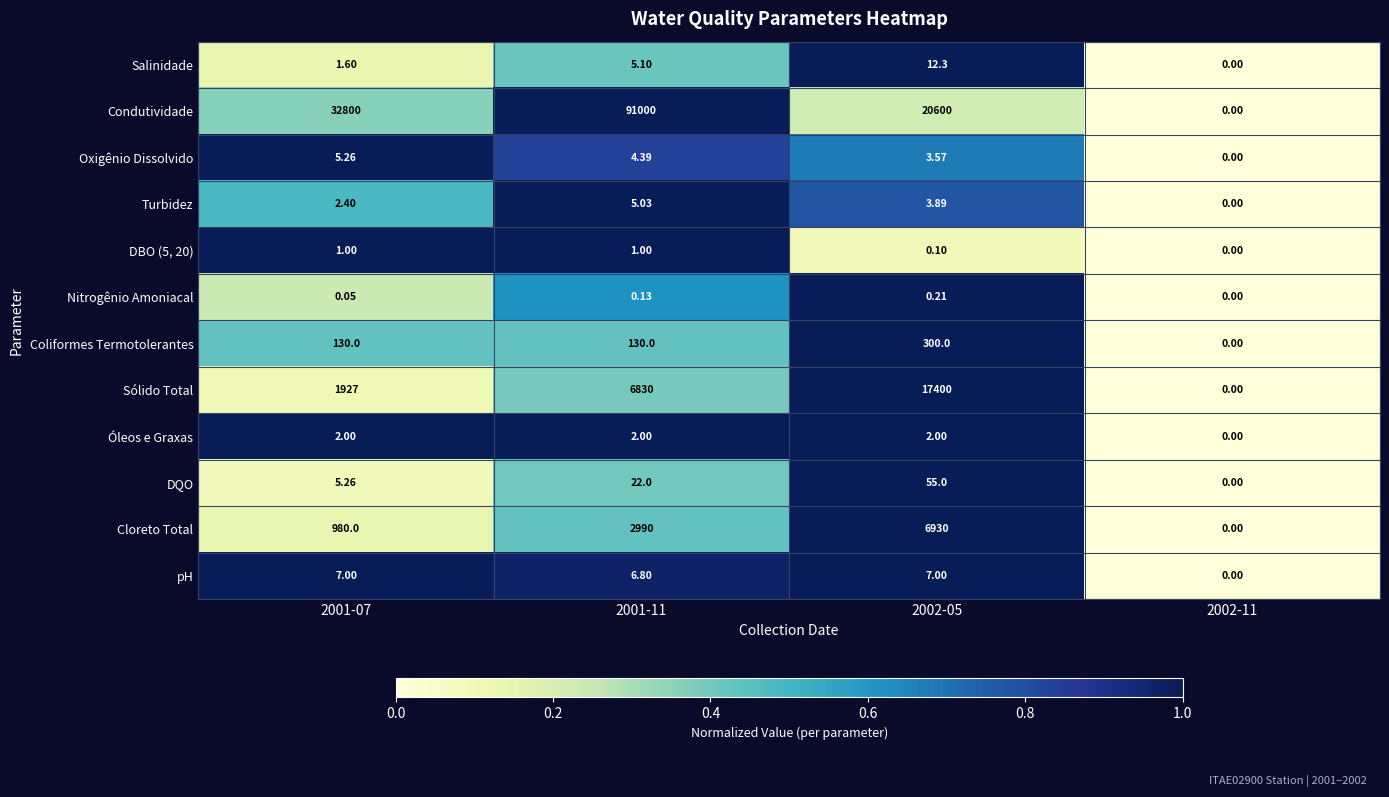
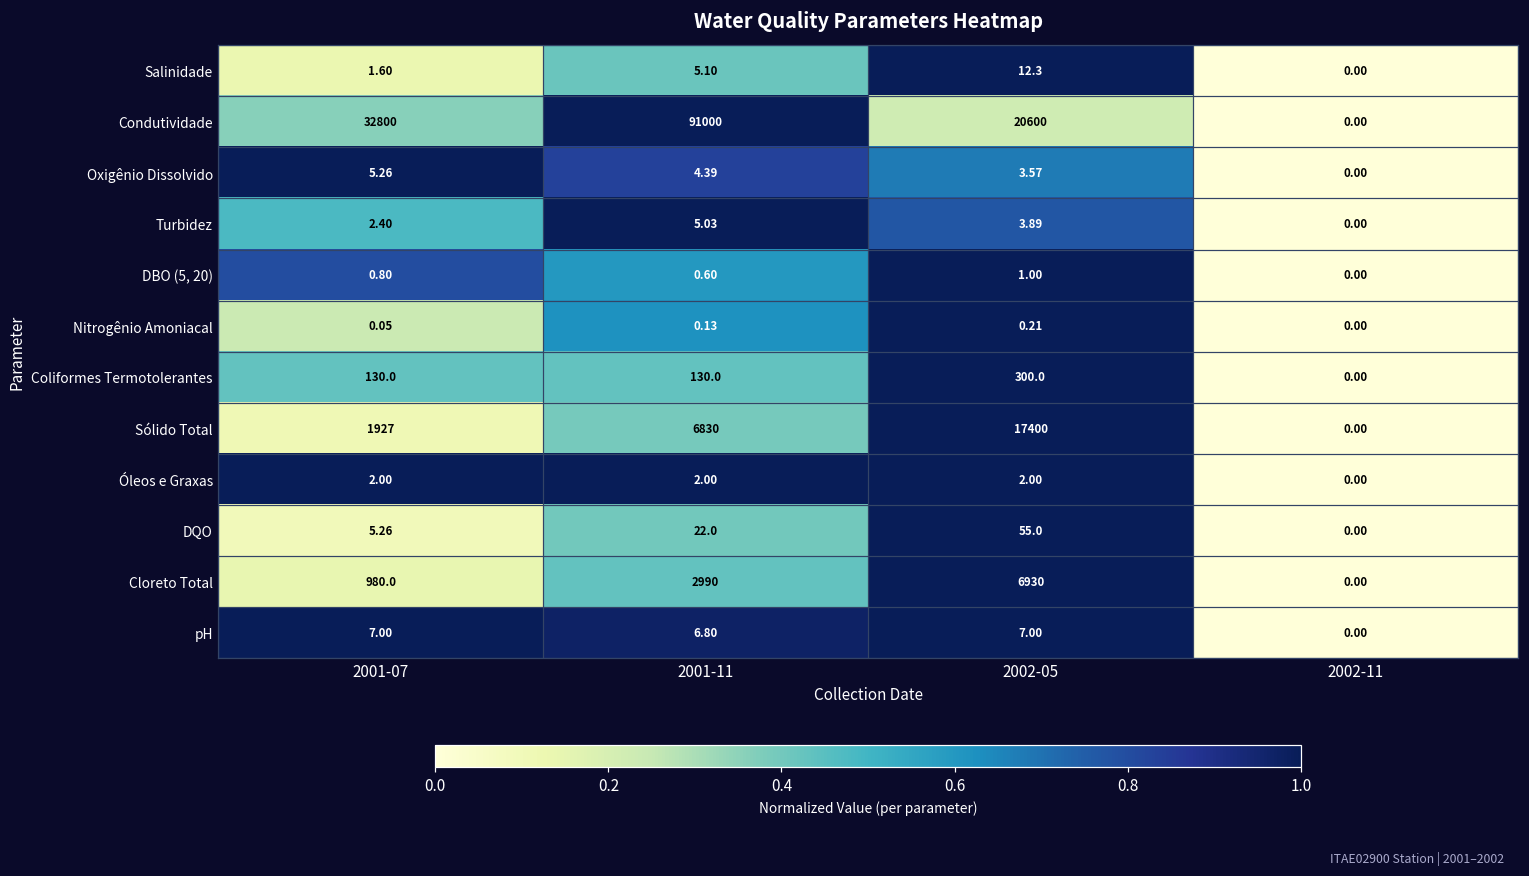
DBO (5, 20), 2001-07: 1.00 -> 0.80
DBO (5, 20), 2001-11: 1.00 -> 0.60
DBO (5, 20), 2002-05: 0.10 -> 1.00
